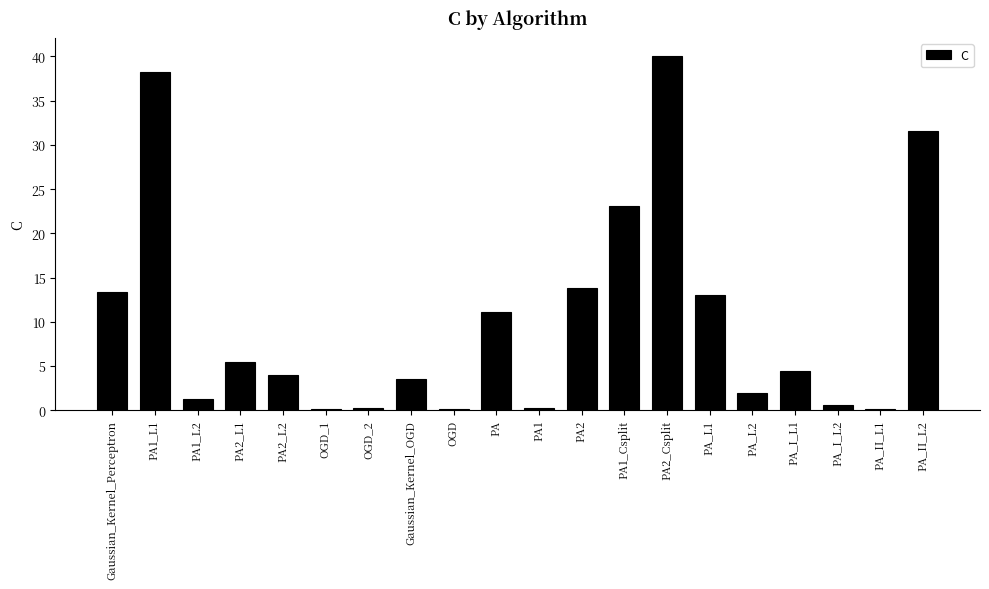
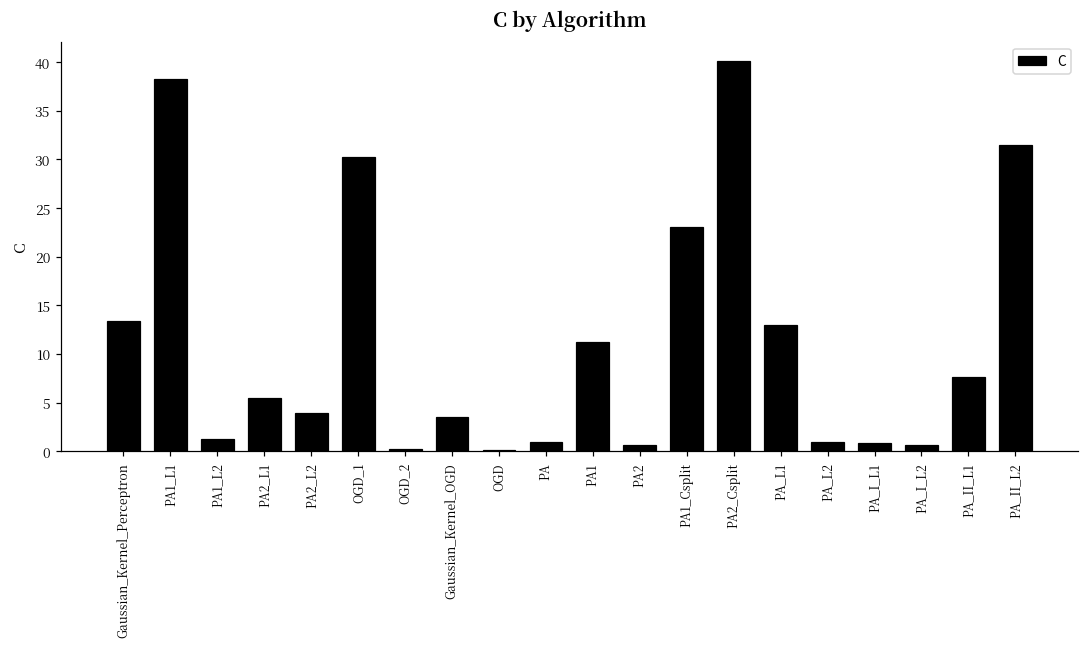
OGD_1: 0 -> 30
PA: 11 -> 1
PA1: 0 -> 11
PA2: 14 -> 1
PA_L2: 2 -> 1
PA_I_L1: 4 -> 1
PA_II_L1: 0 -> 8
